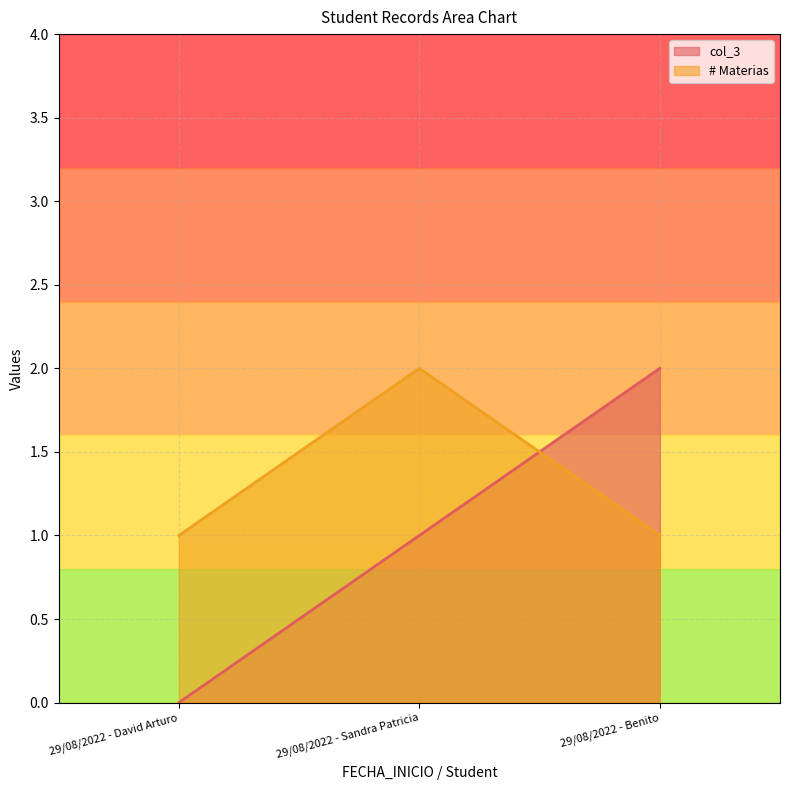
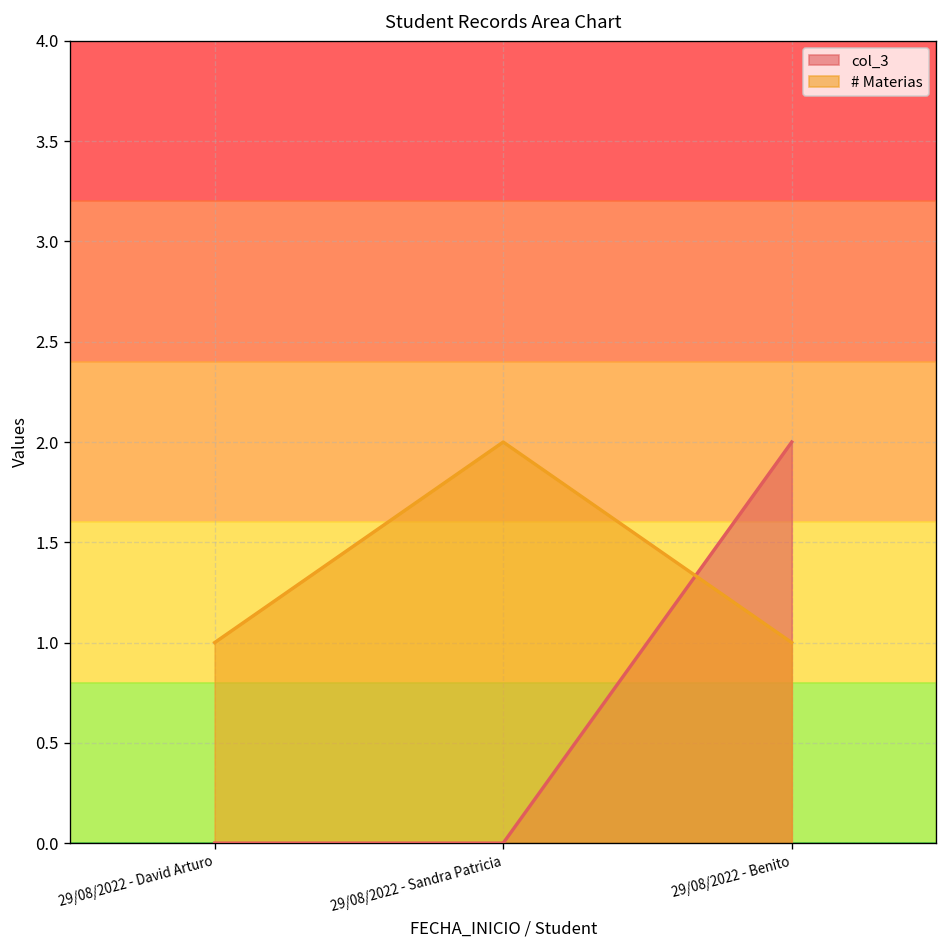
col_3, 29/08/2022 - Sandra Patricia: 1 -> 0
